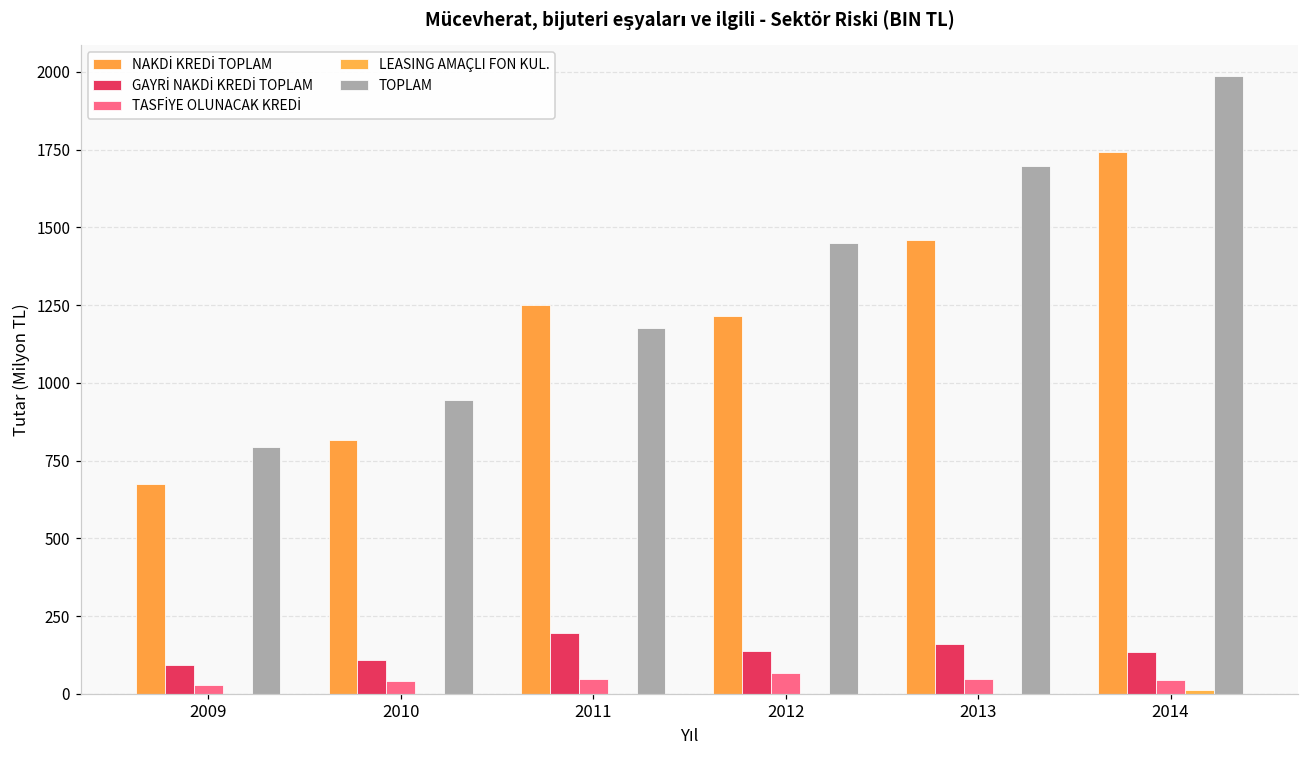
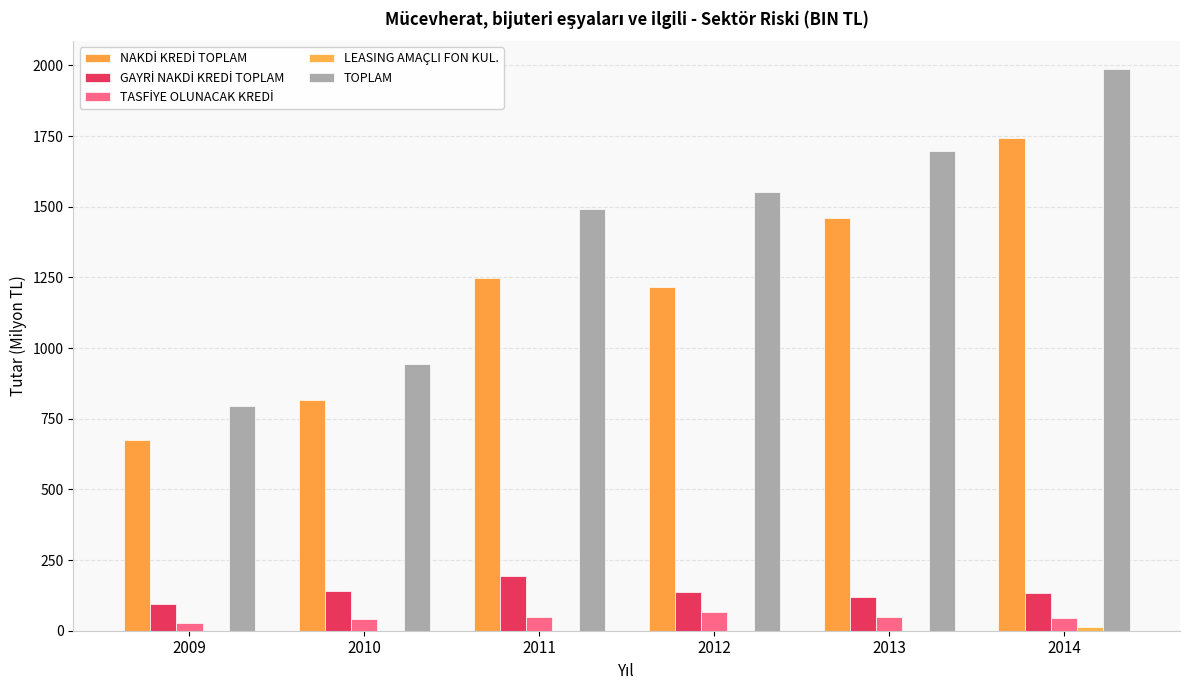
GAYRİ NAKDİ KREDİ TOPLAM, 2010: 110 -> 140
TOPLAM, 2011: 1180 -> 1490
TOPLAM, 2012: 1450 -> 1550
GAYRİ NAKDİ KREDİ TOPLAM, 2013: 160 -> 120
